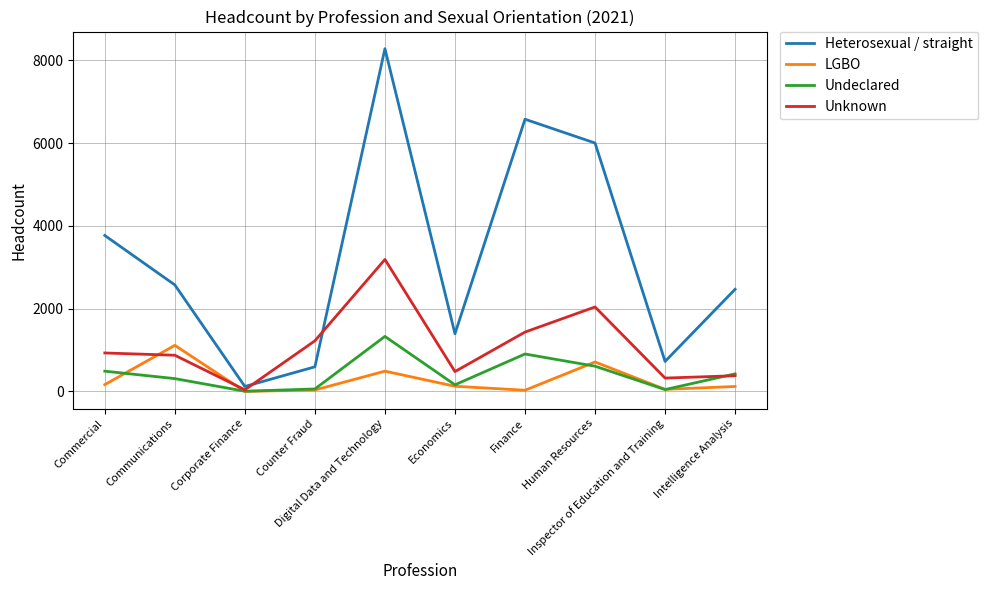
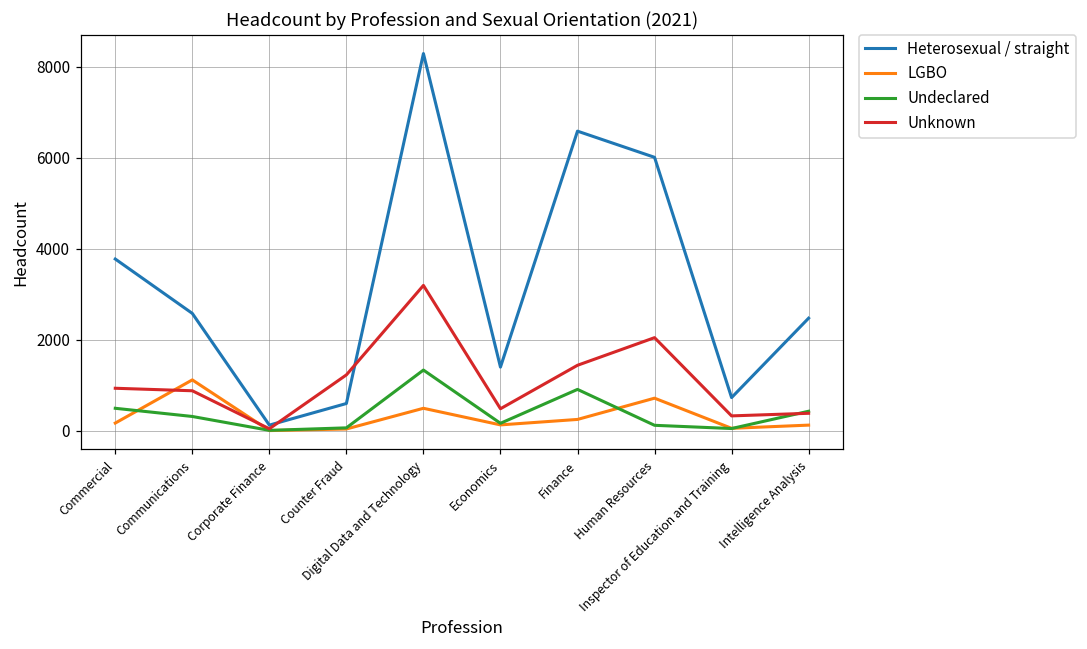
LGBO, Finance: 0 -> 200
Undeclared, Human Resources: 600 -> 100
